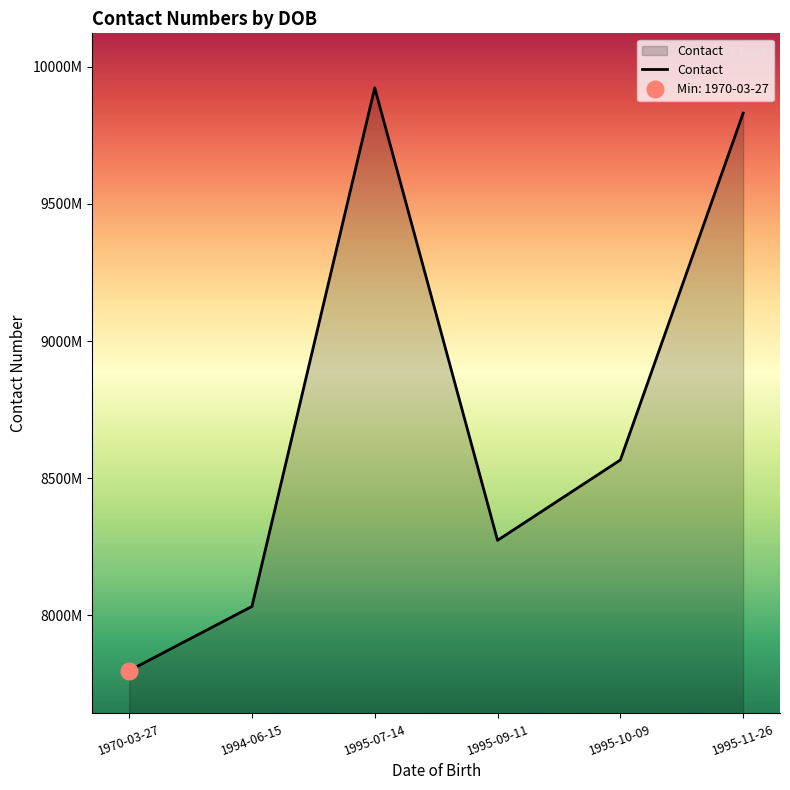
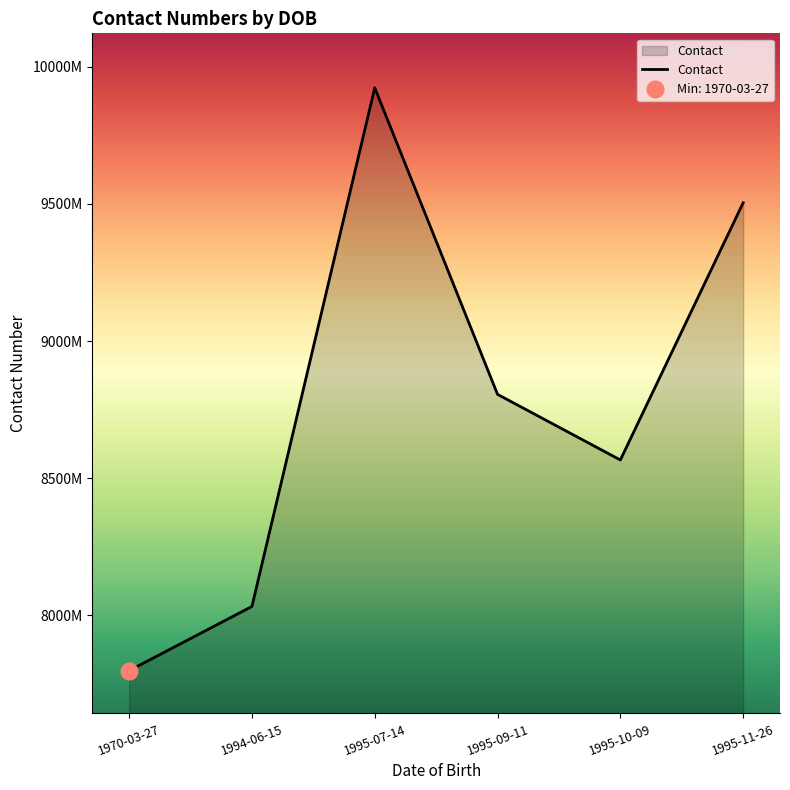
Contact, 1995-09-11: 8270000000 -> 8810000000
Contact, 1995-11-26: 9830000000 -> 9500000000
